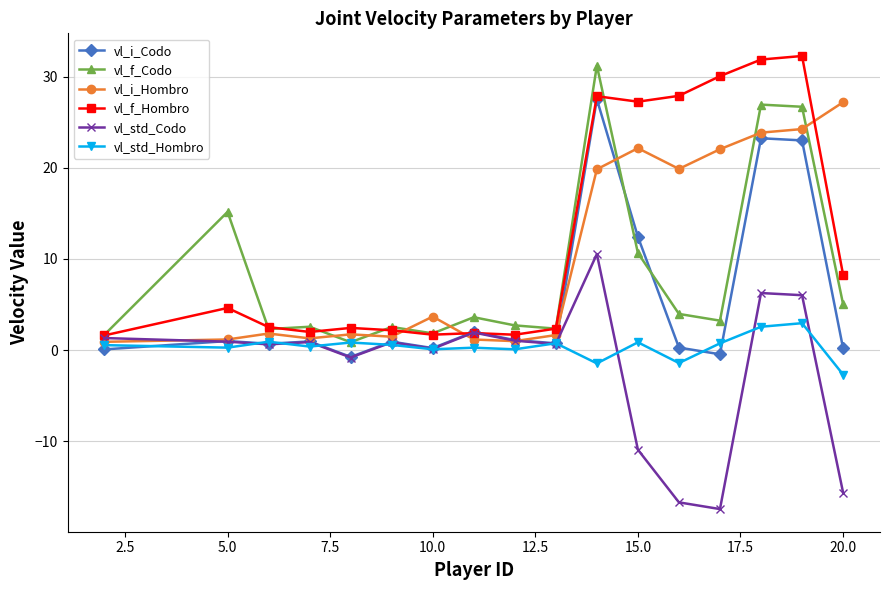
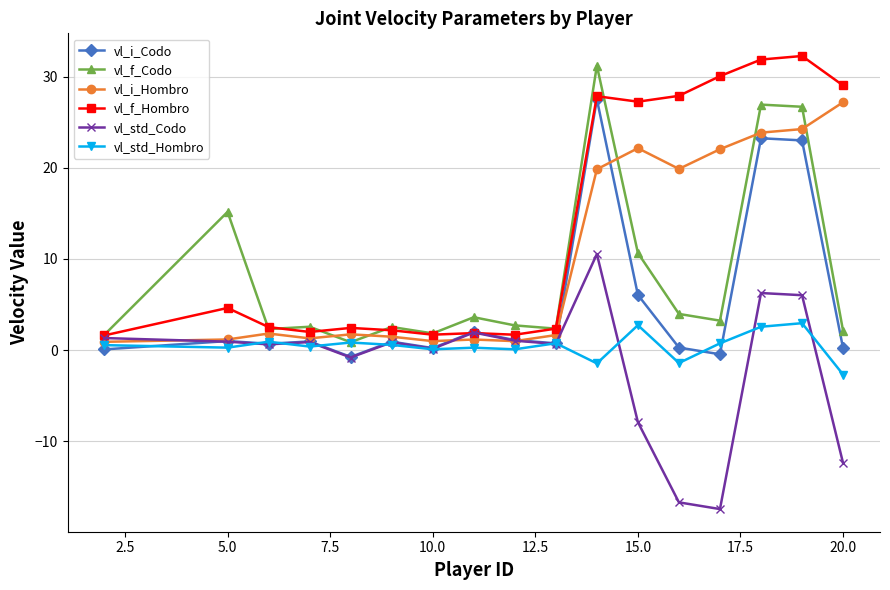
vl_i_Hombro, 10.0: 4 -> 1
vl_i_Codo, 15.0: 12 -> 6
vl_std_Codo, 15.0: -11 -> -8
vl_std_Hombro, 15.0: 1 -> 3
vl_f_Codo, 20.0: 5 -> 2
vl_f_Hombro, 20.0: 8 -> 29
vl_std_Codo, 20.0: -16 -> -12
